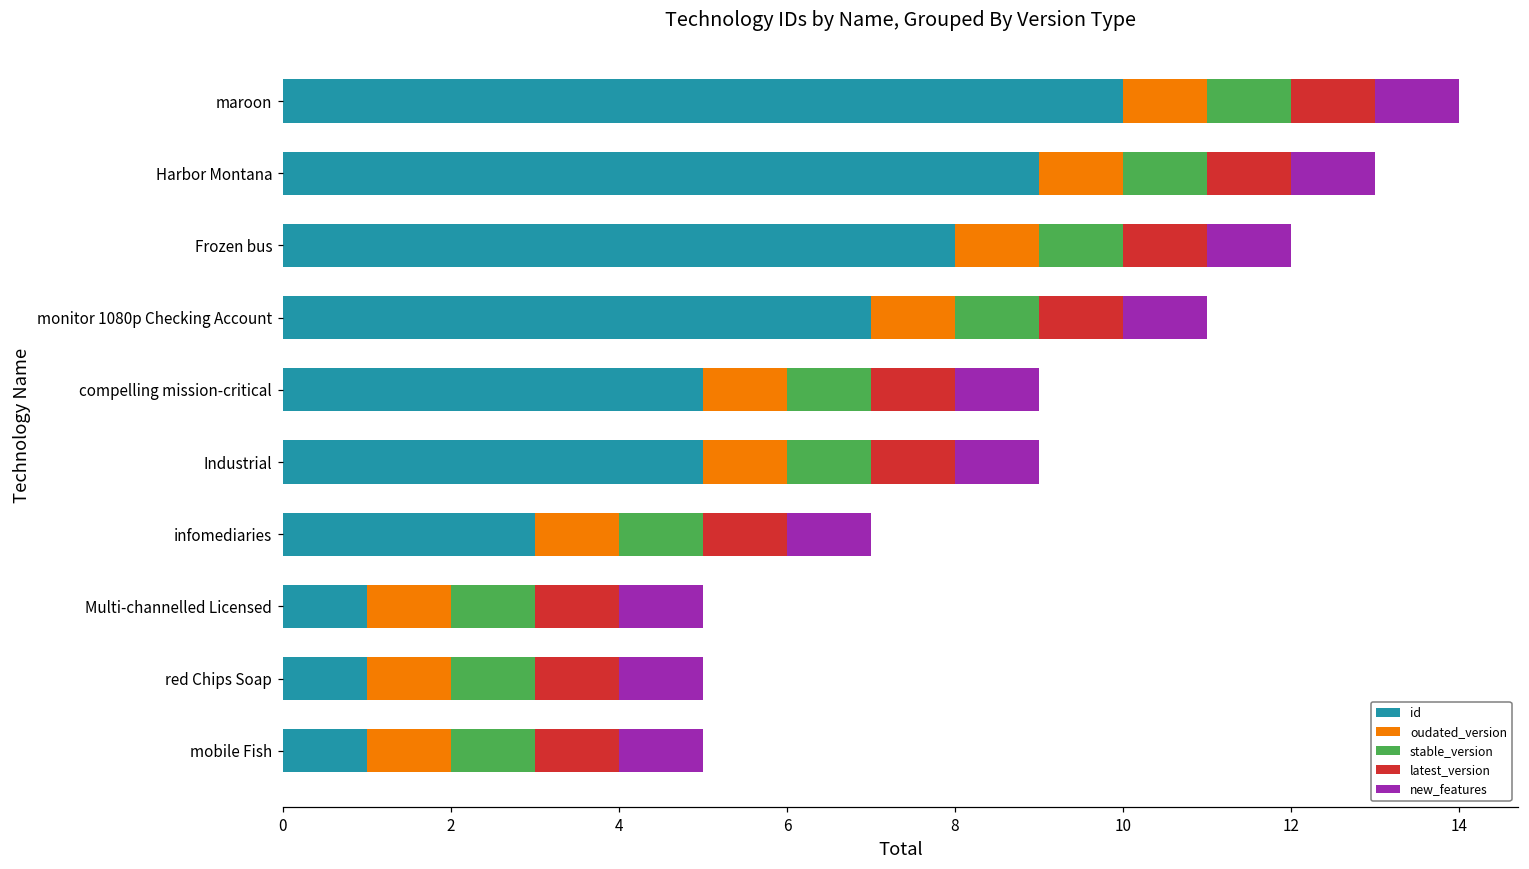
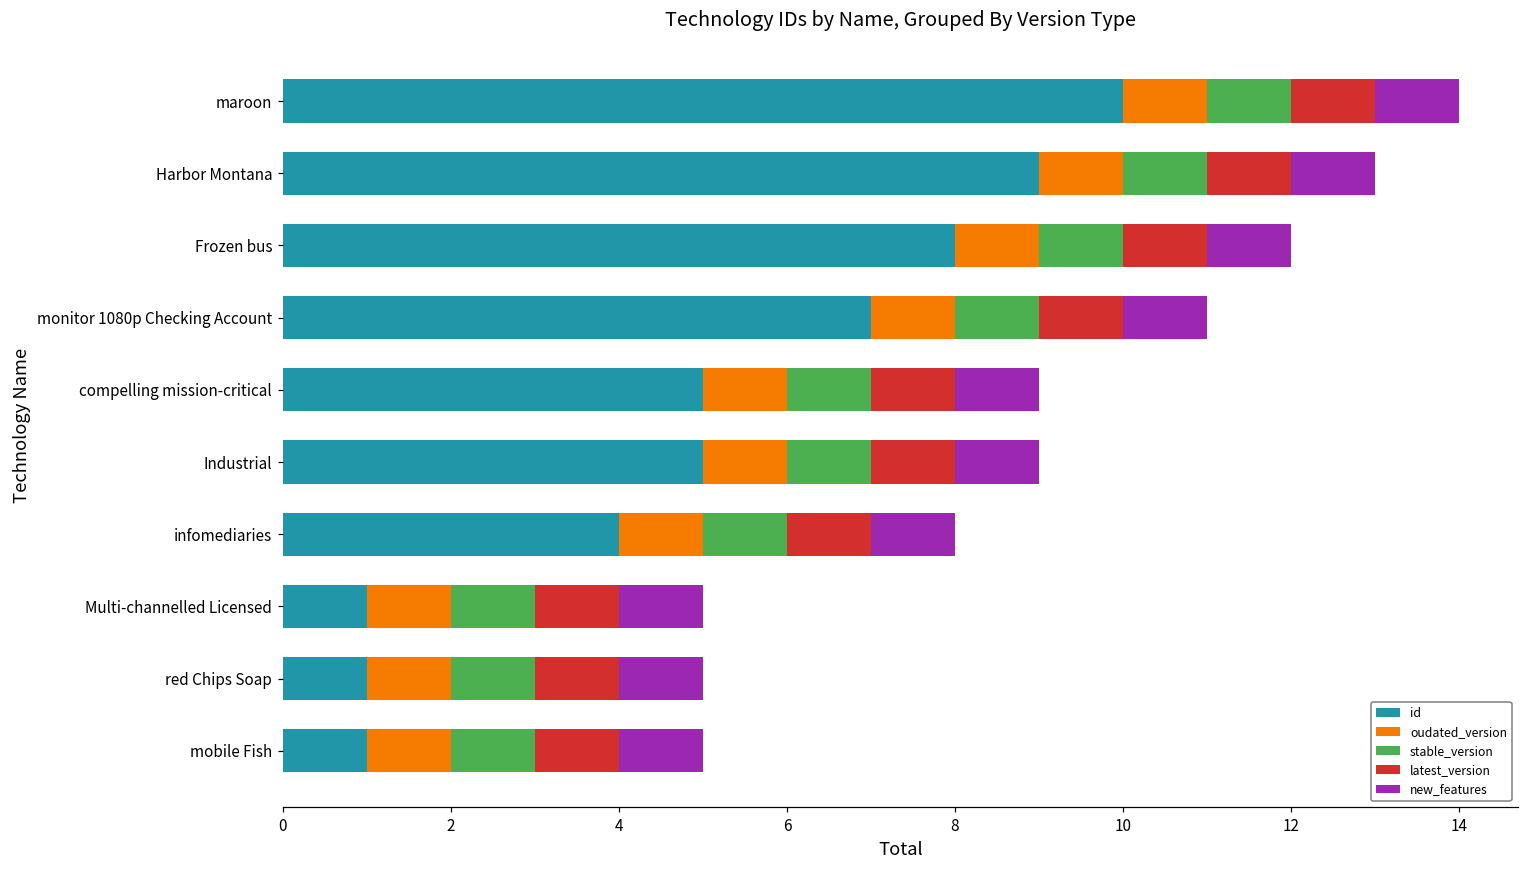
id, infomediaries: 3 -> 4
